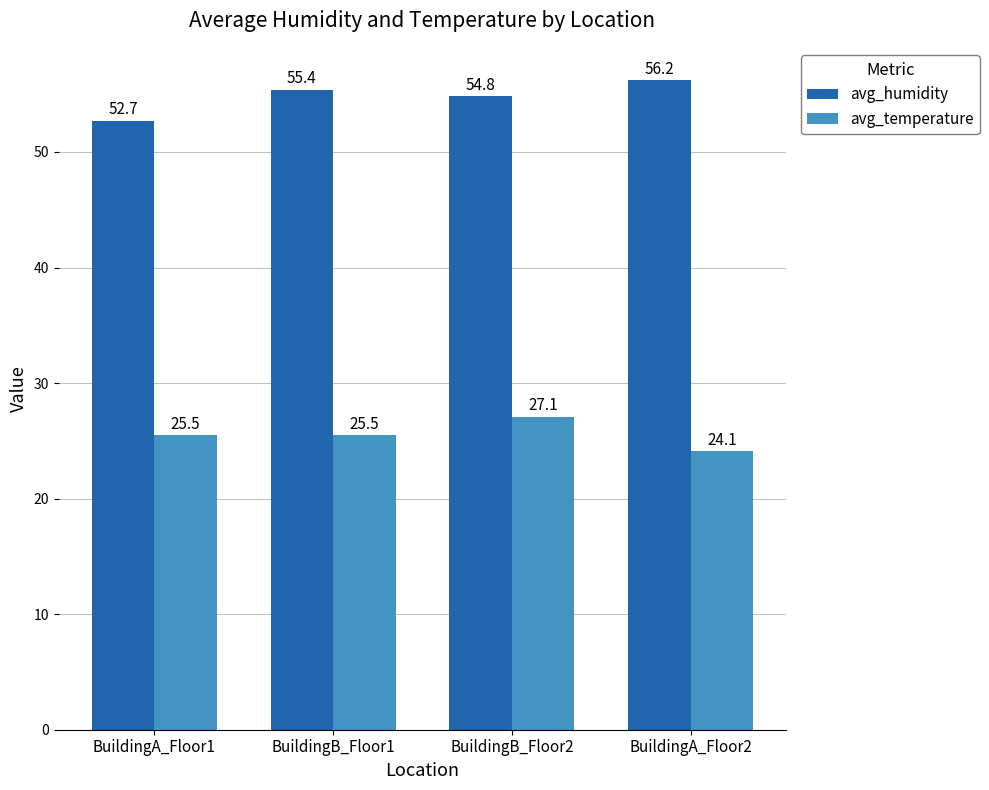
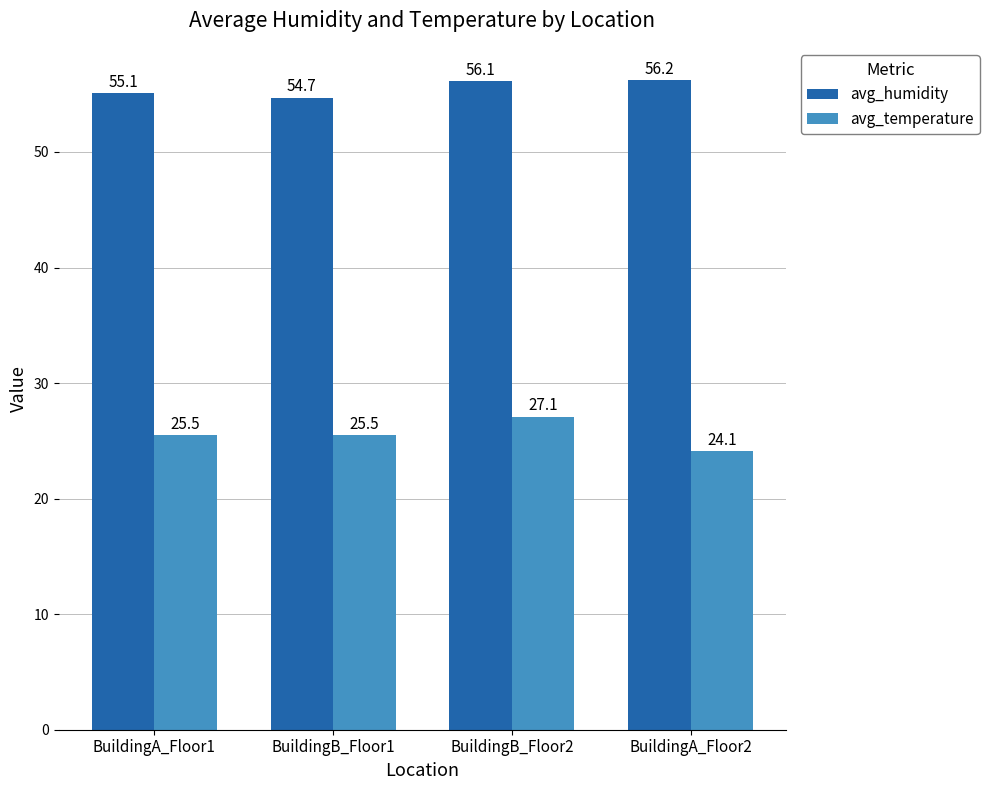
avg_humidity, BuildingA_Floor1: 52.7 -> 55.1
avg_humidity, BuildingB_Floor1: 55.4 -> 54.7
avg_humidity, BuildingB_Floor2: 54.8 -> 56.1
